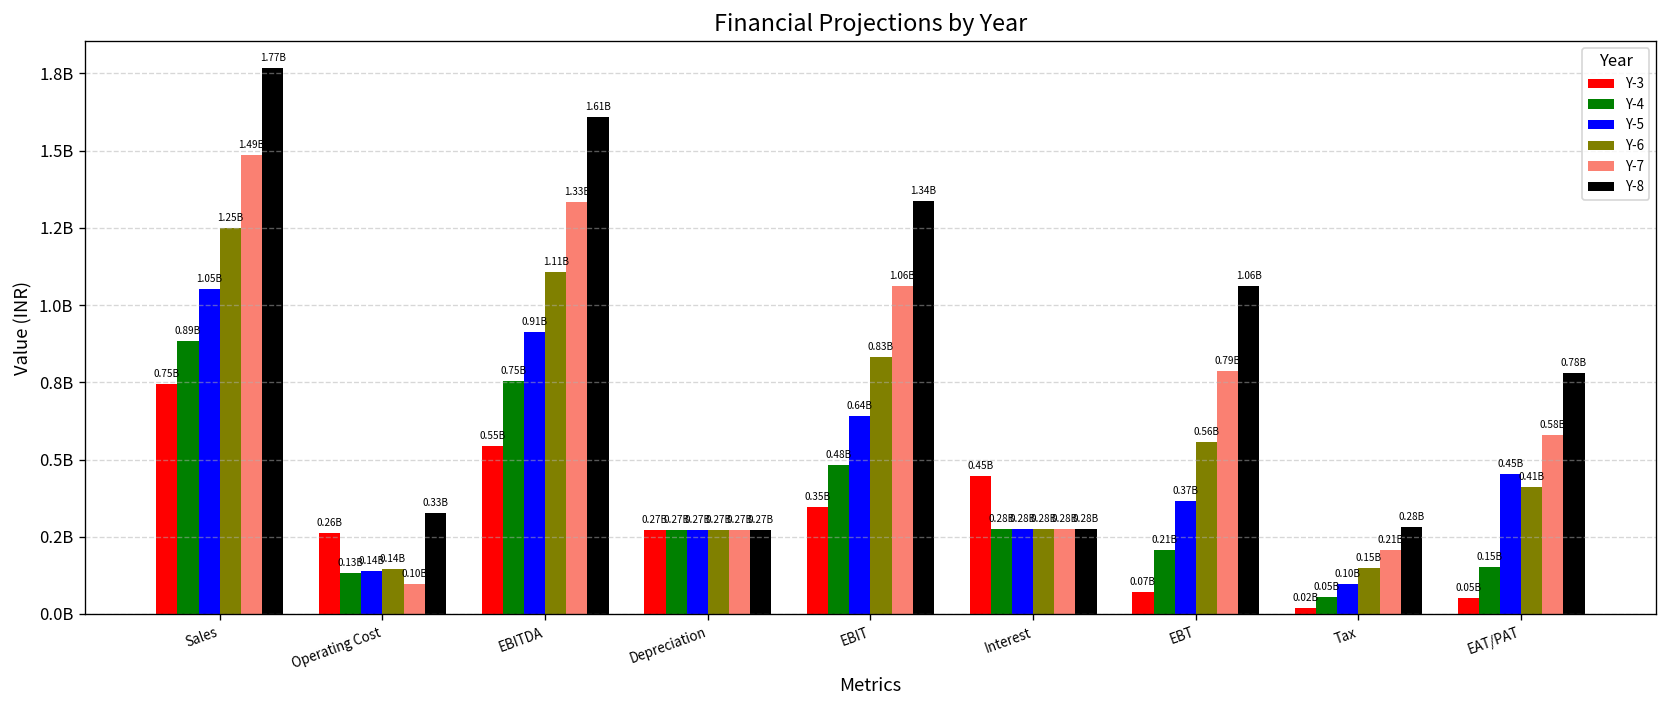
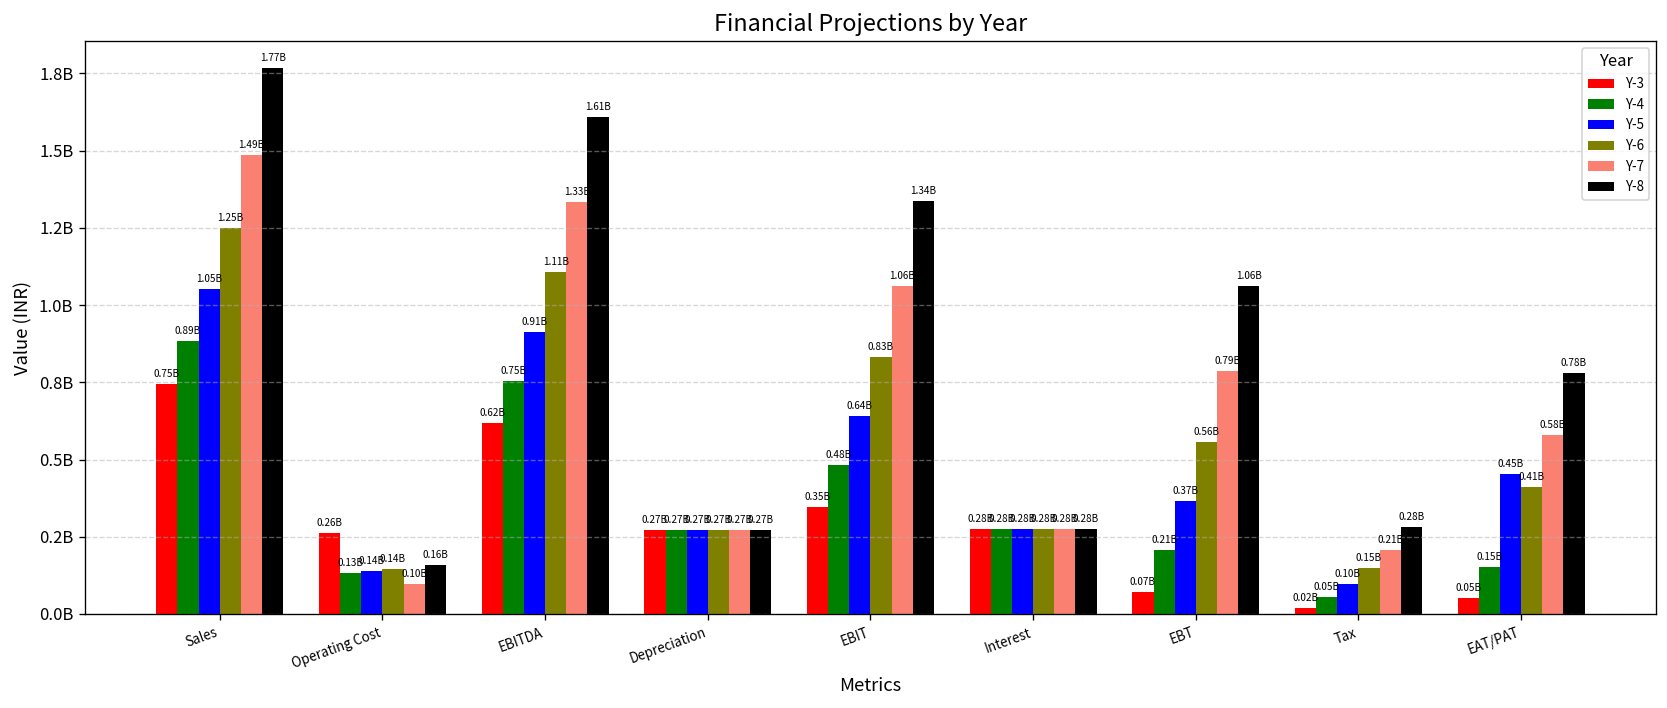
Y-8, Operating Cost: 0.33B -> 0.16B
Y-3, EBITDA: 0.55B -> 0.62B
Y-3, Interest: 0.45B -> 0.28B
